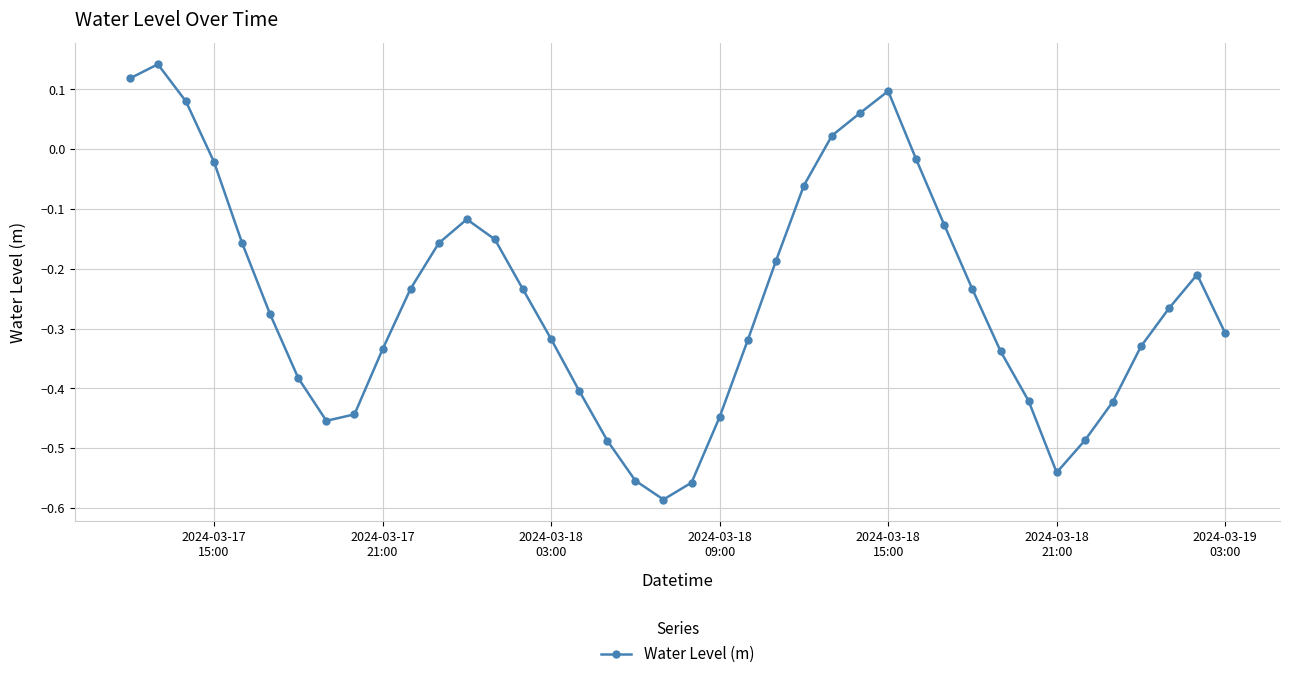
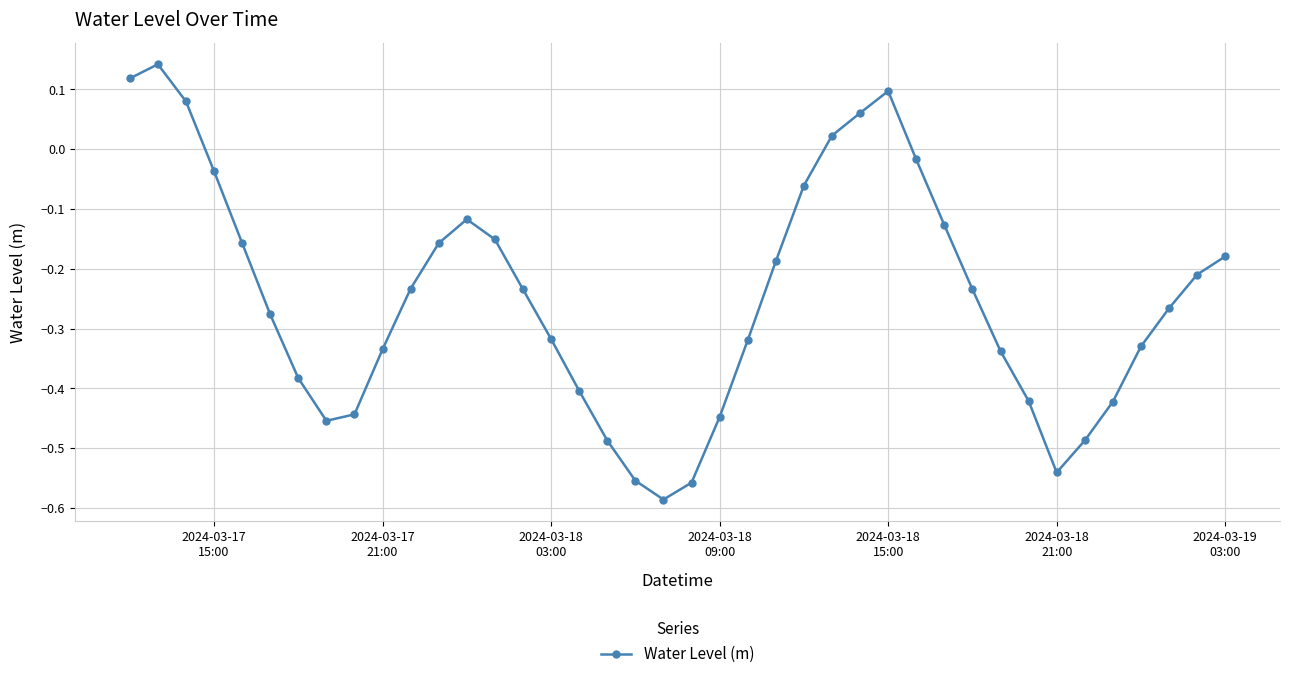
2024-03-17 15:00: -0.02 -> -0.04
2024-03-19 03:00: -0.31 -> -0.18
